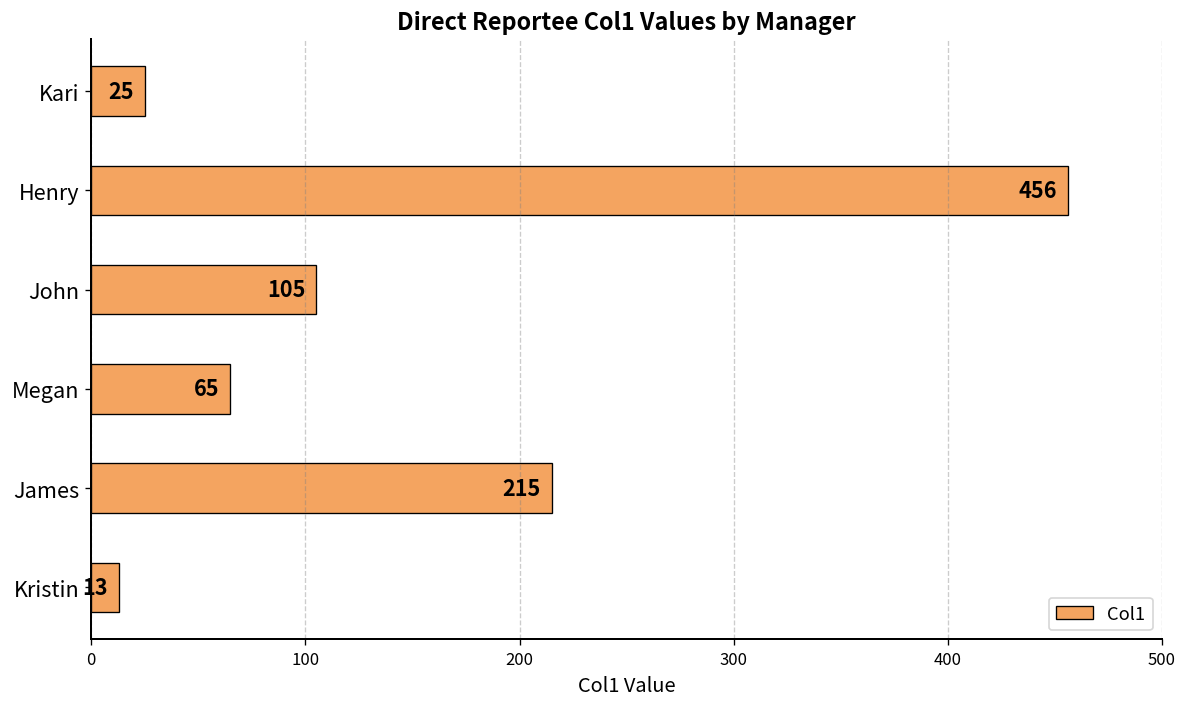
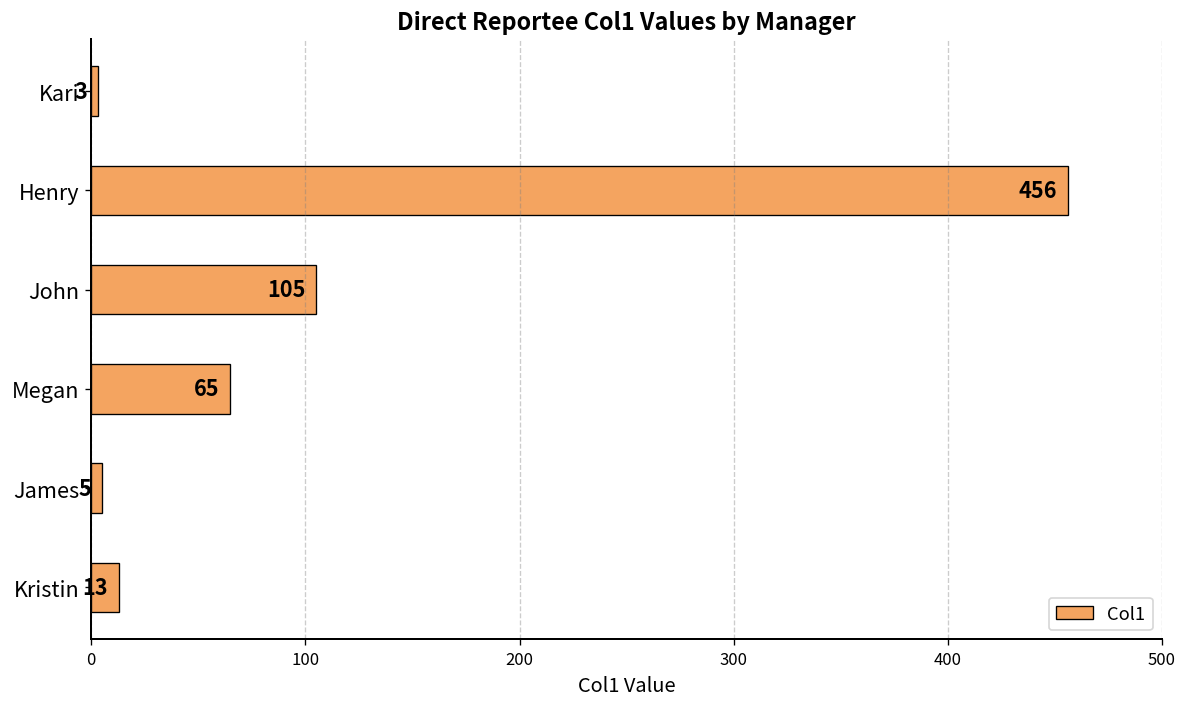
Kari: 25 -> 3
James: 215 -> 5
